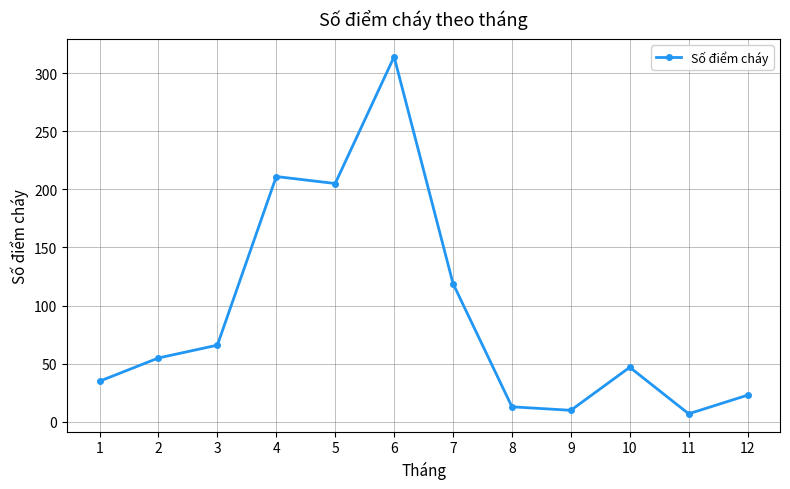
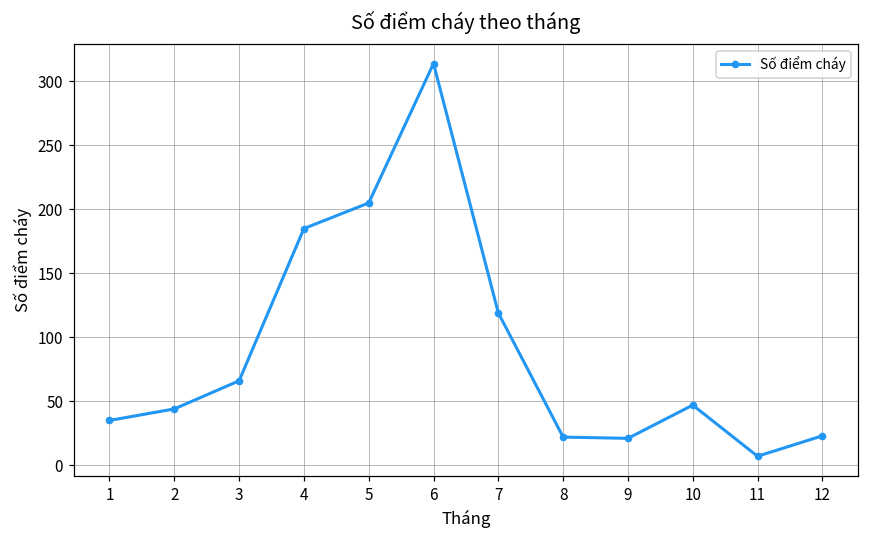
2: 55 -> 44
4: 211 -> 185
8: 13 -> 22
9: 10 -> 21
